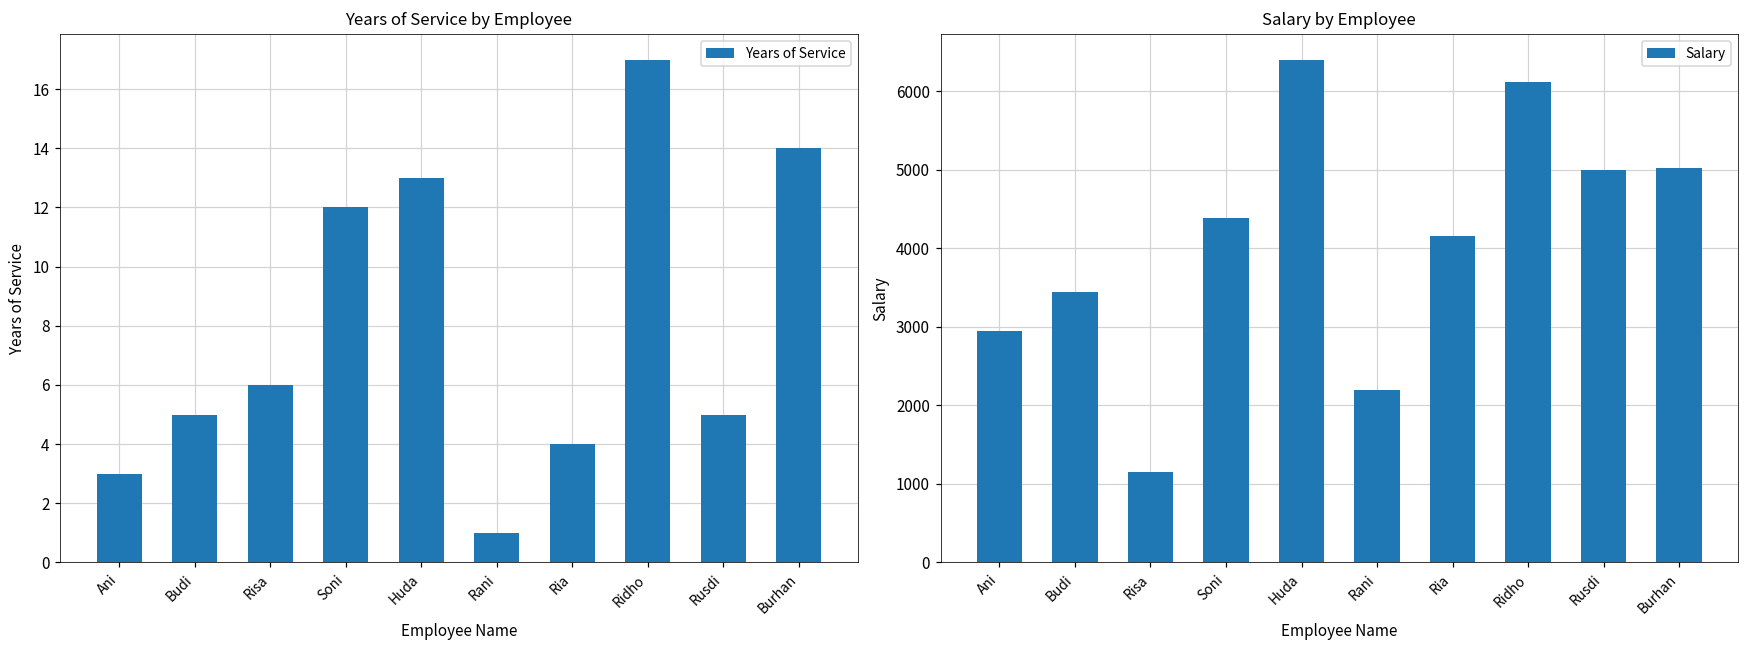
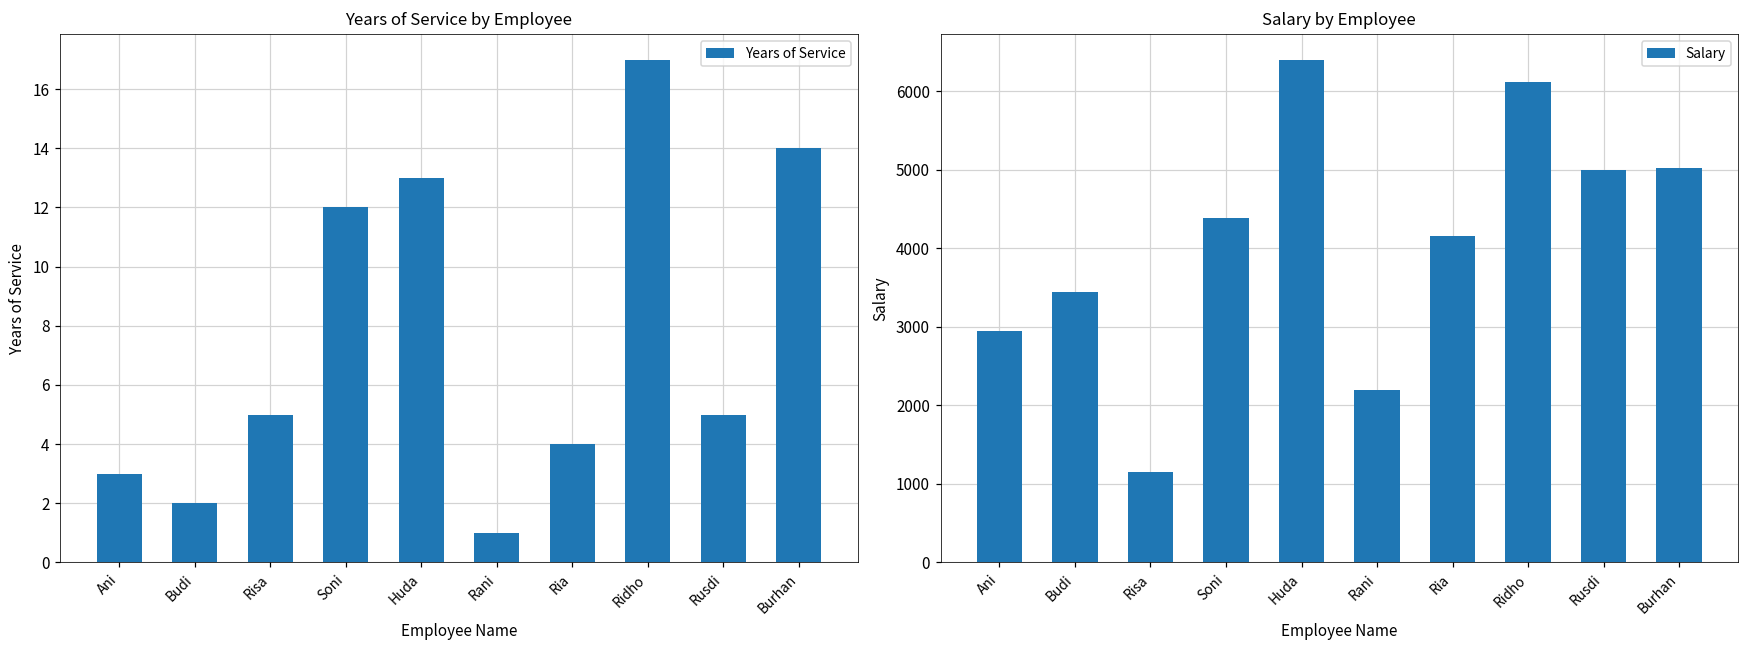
Years of Service by Employee, Budi: 5 -> 2
Years of Service by Employee, Risa: 6 -> 5
